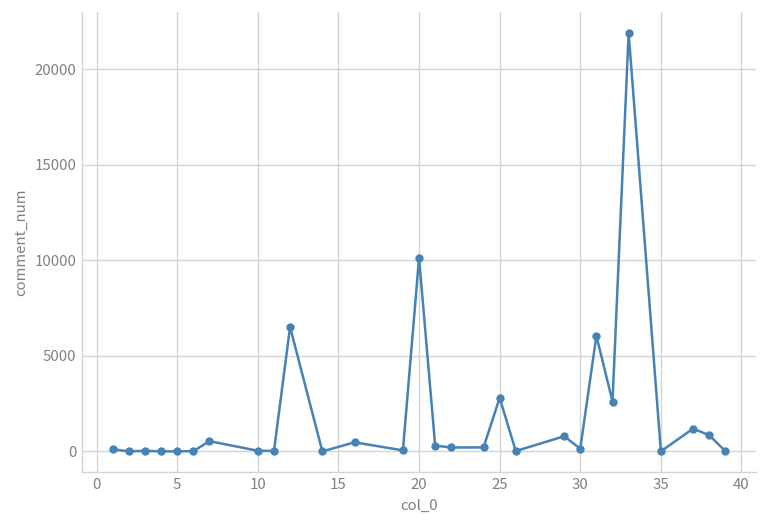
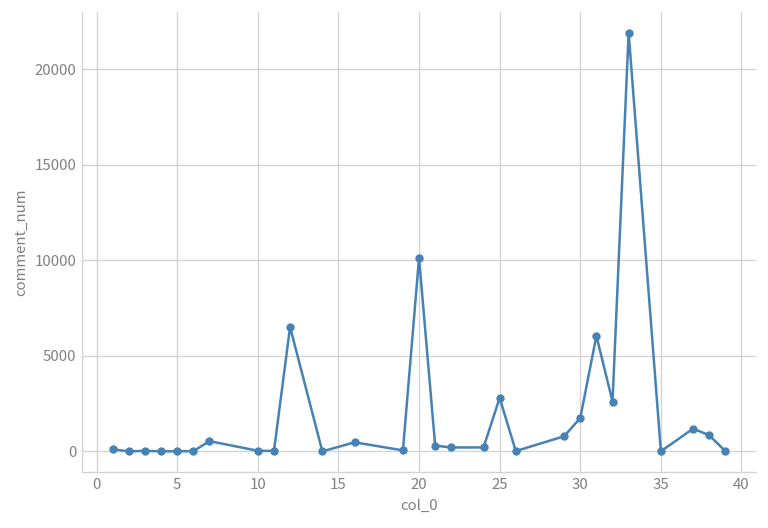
30: 100 -> 1700
